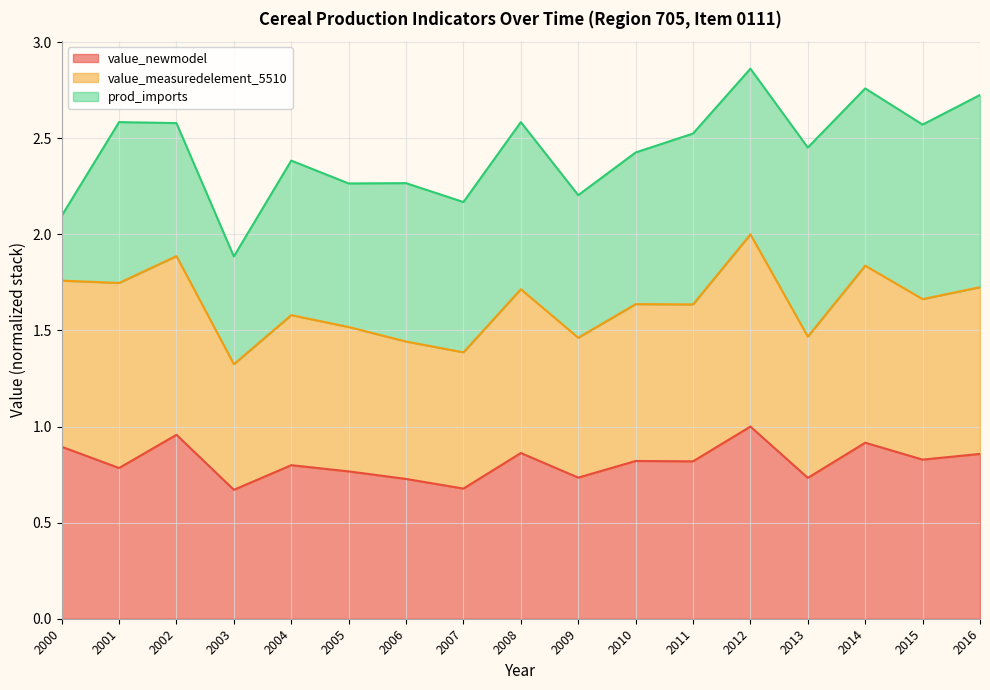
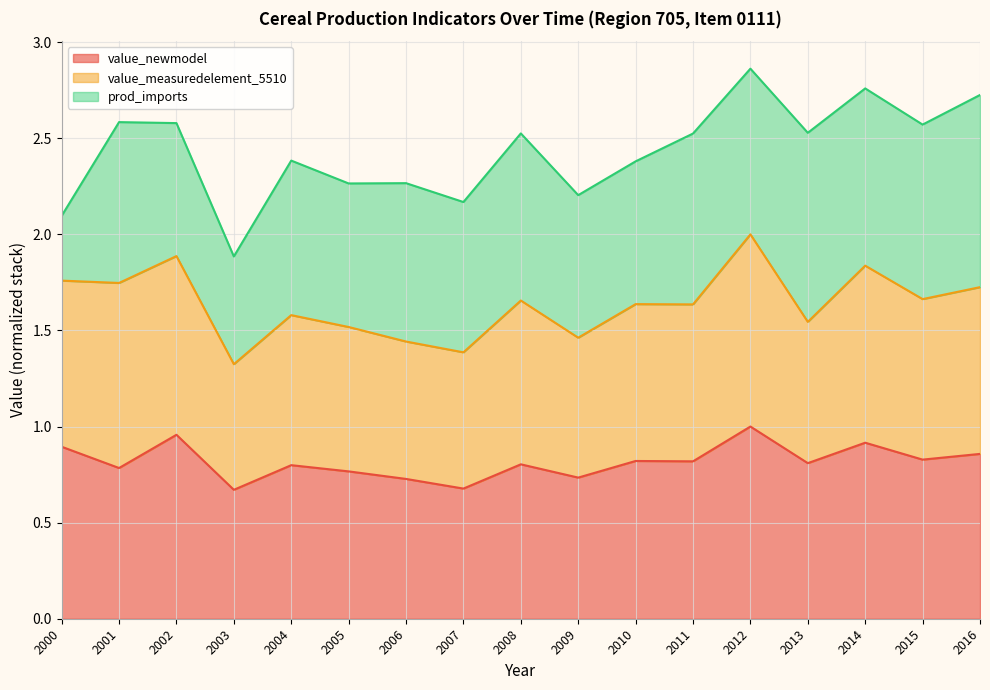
value_newmodel, 2008: 0.86 -> 0.80
prod_imports, 2010: 0.79 -> 0.74
value_newmodel, 2013: 0.73 -> 0.81
